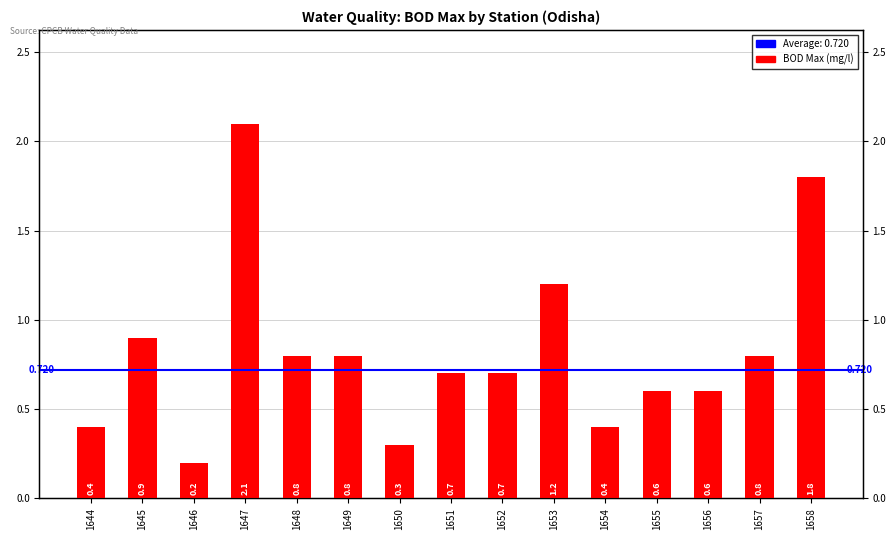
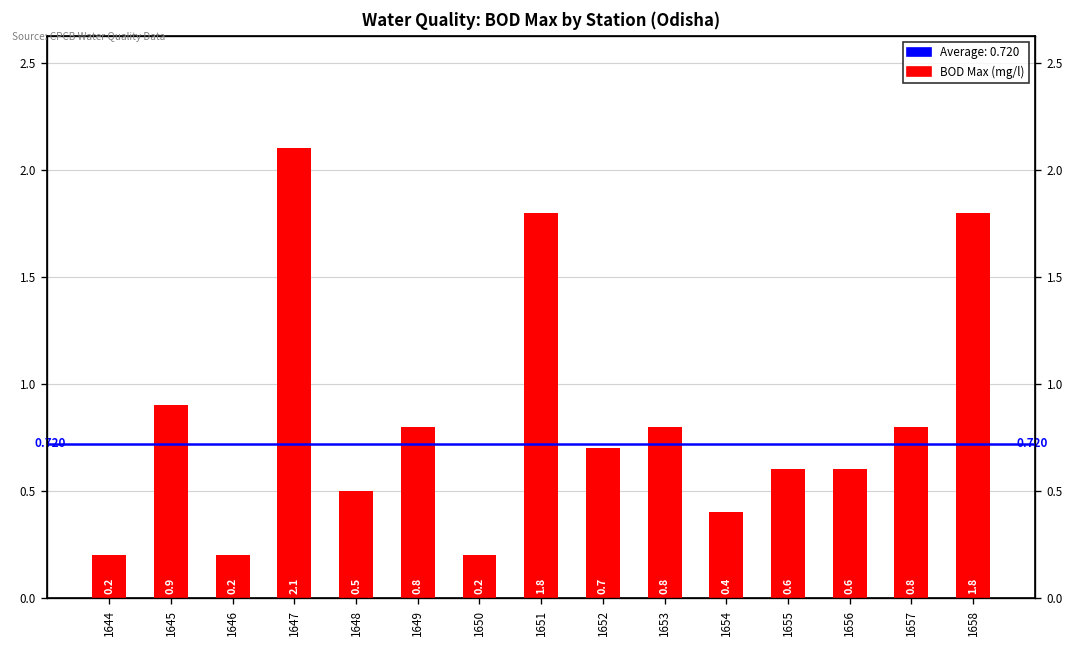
1644: 0.4 -> 0.2
1648: 0.8 -> 0.5
1650: 0.3 -> 0.2
1651: 0.7 -> 1.8
1653: 1.2 -> 0.8
